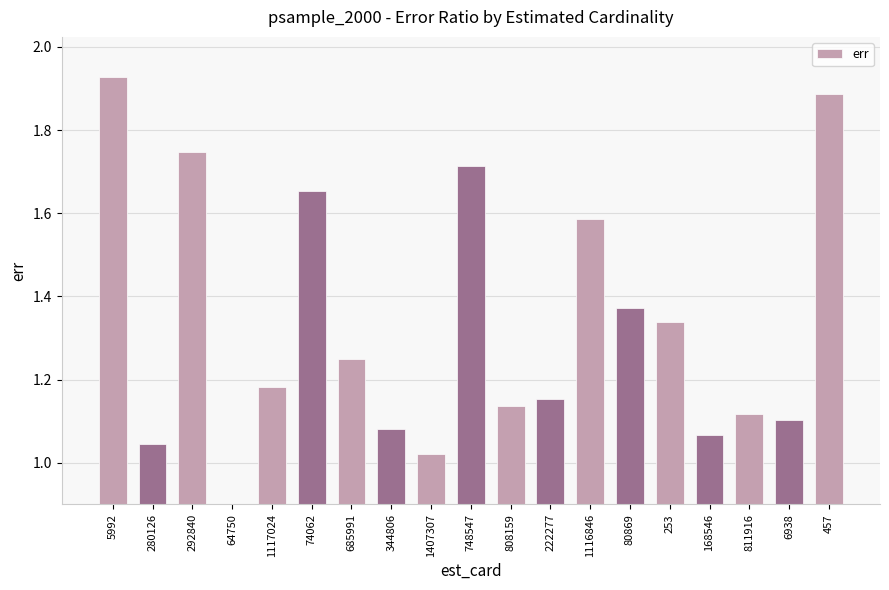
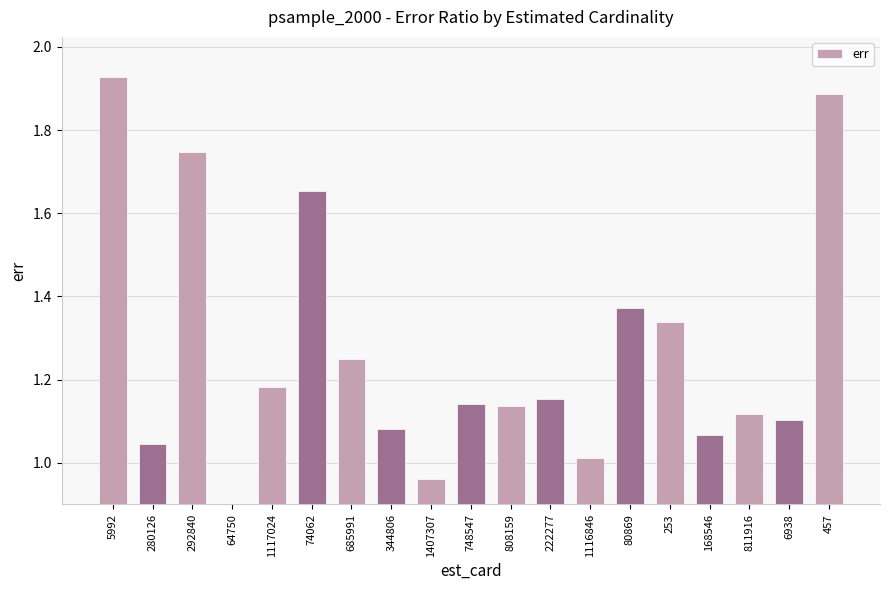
1407307: 1.02 -> 0.96
748547: 1.71 -> 1.14
1116846: 1.59 -> 1.01
